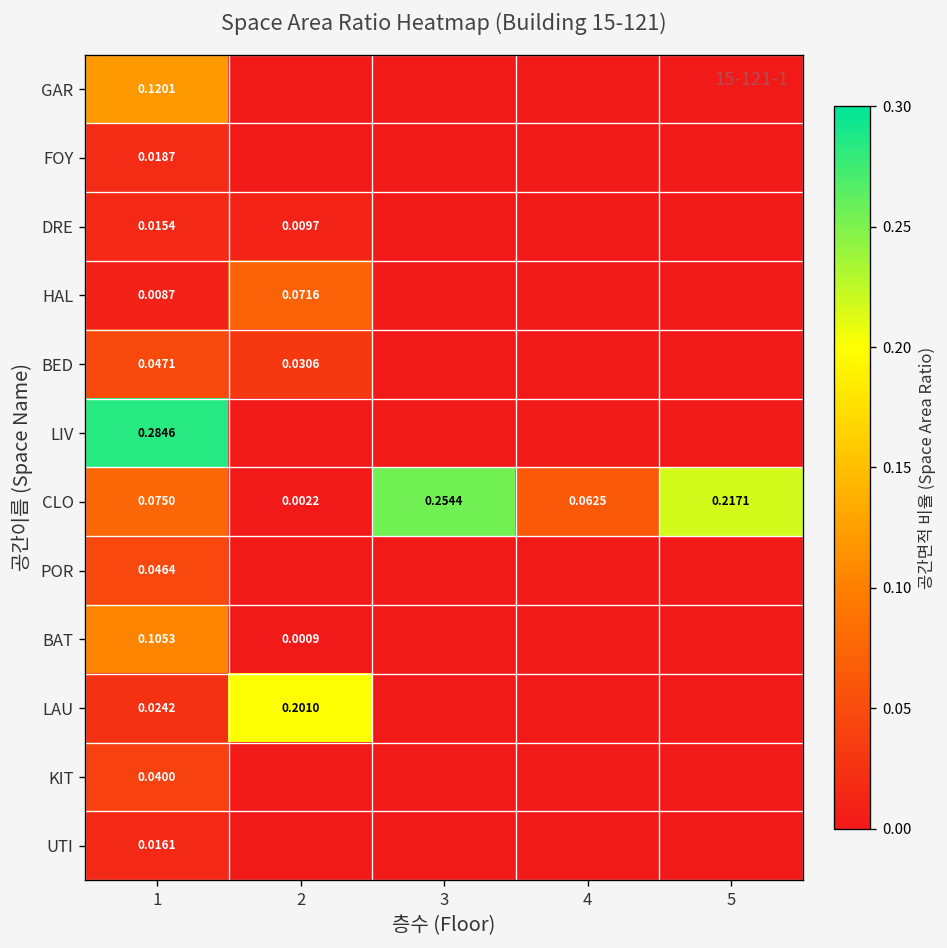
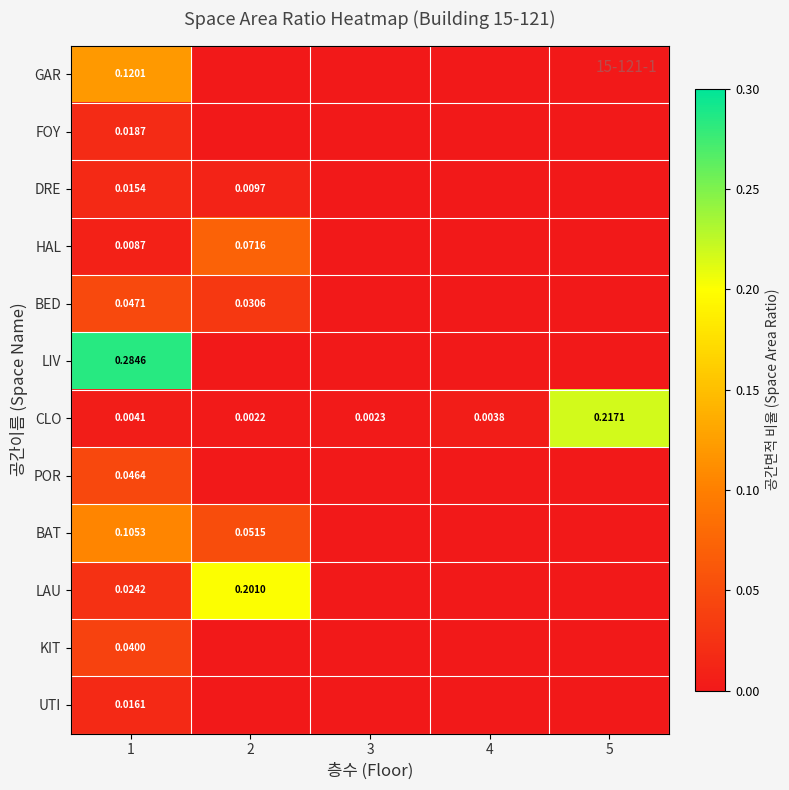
CLO, 1: 0.0750 -> 0.0041
CLO, 3: 0.2544 -> 0.0023
CLO, 4: 0.0625 -> 0.0038
BAT, 2: 0.0009 -> 0.0515
